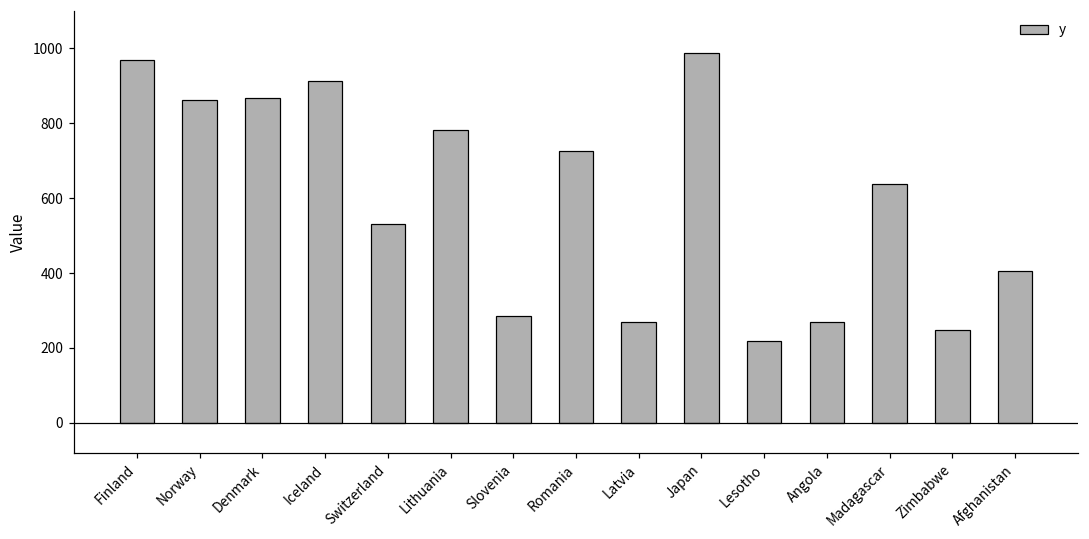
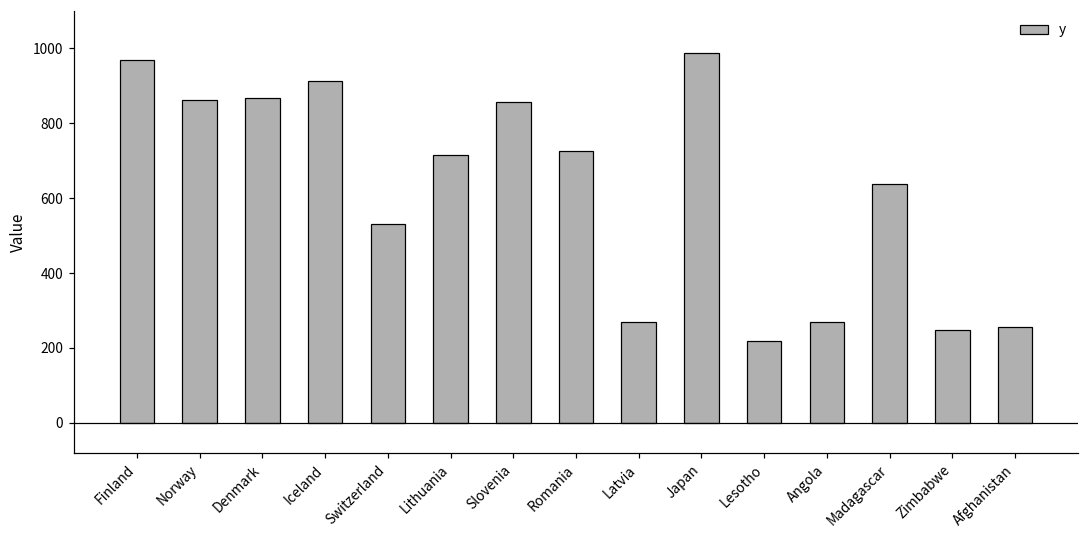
Lithuania: 780 -> 720
Slovenia: 290 -> 860
Afghanistan: 410 -> 260
